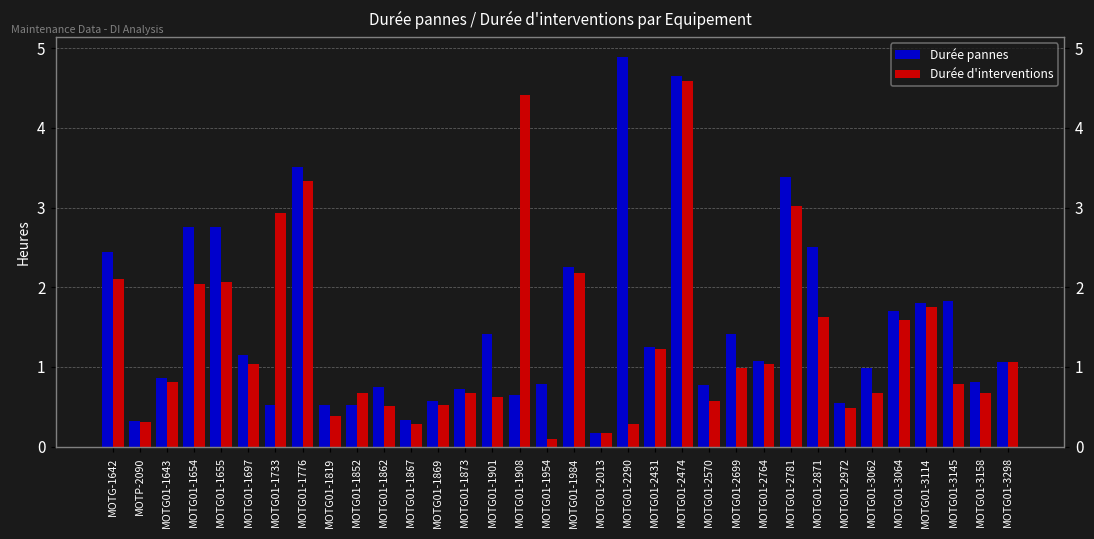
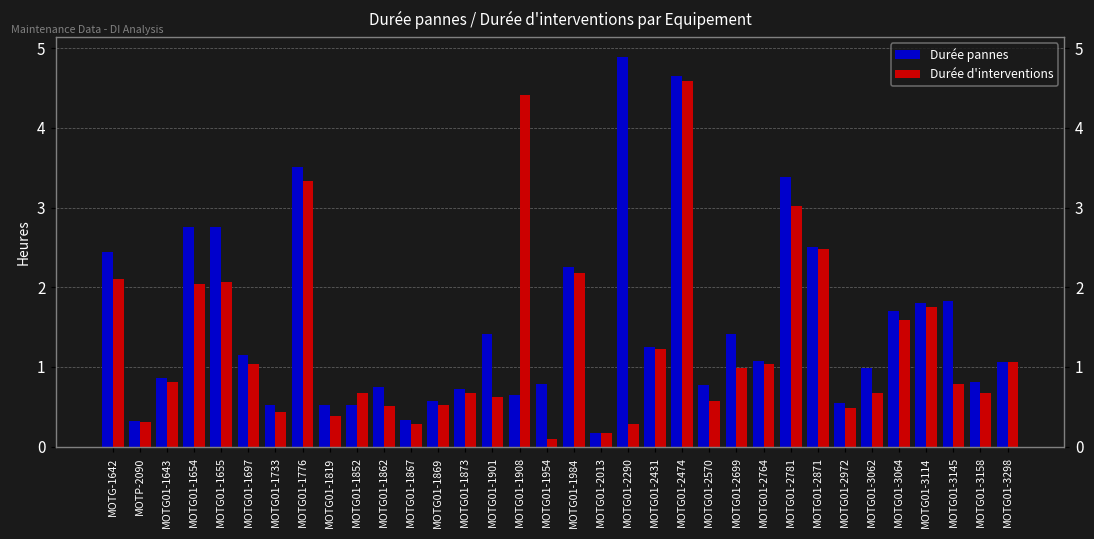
Durée d'interventions, MOTG01-1733: 2.9 -> 0.4
Durée d'interventions, MOTG01-2871: 1.6 -> 2.5
